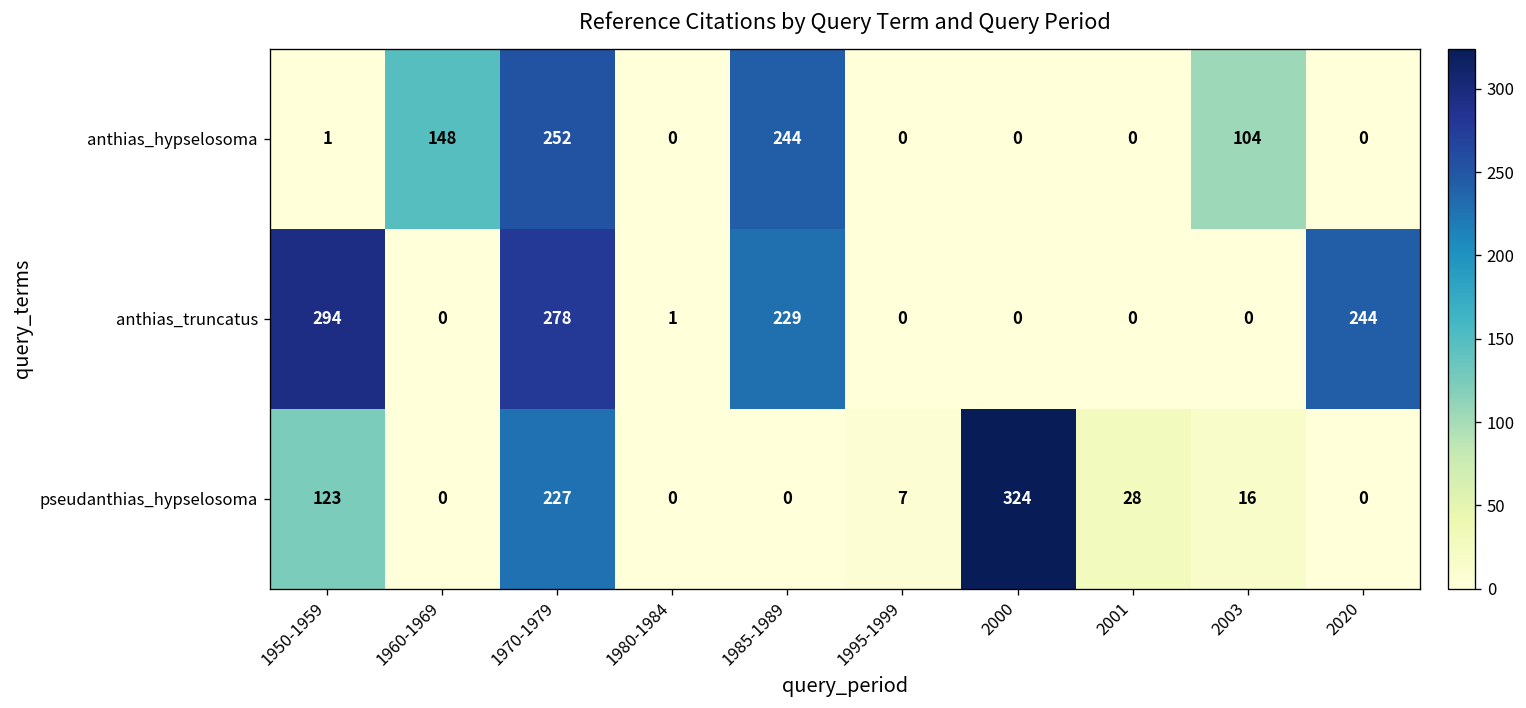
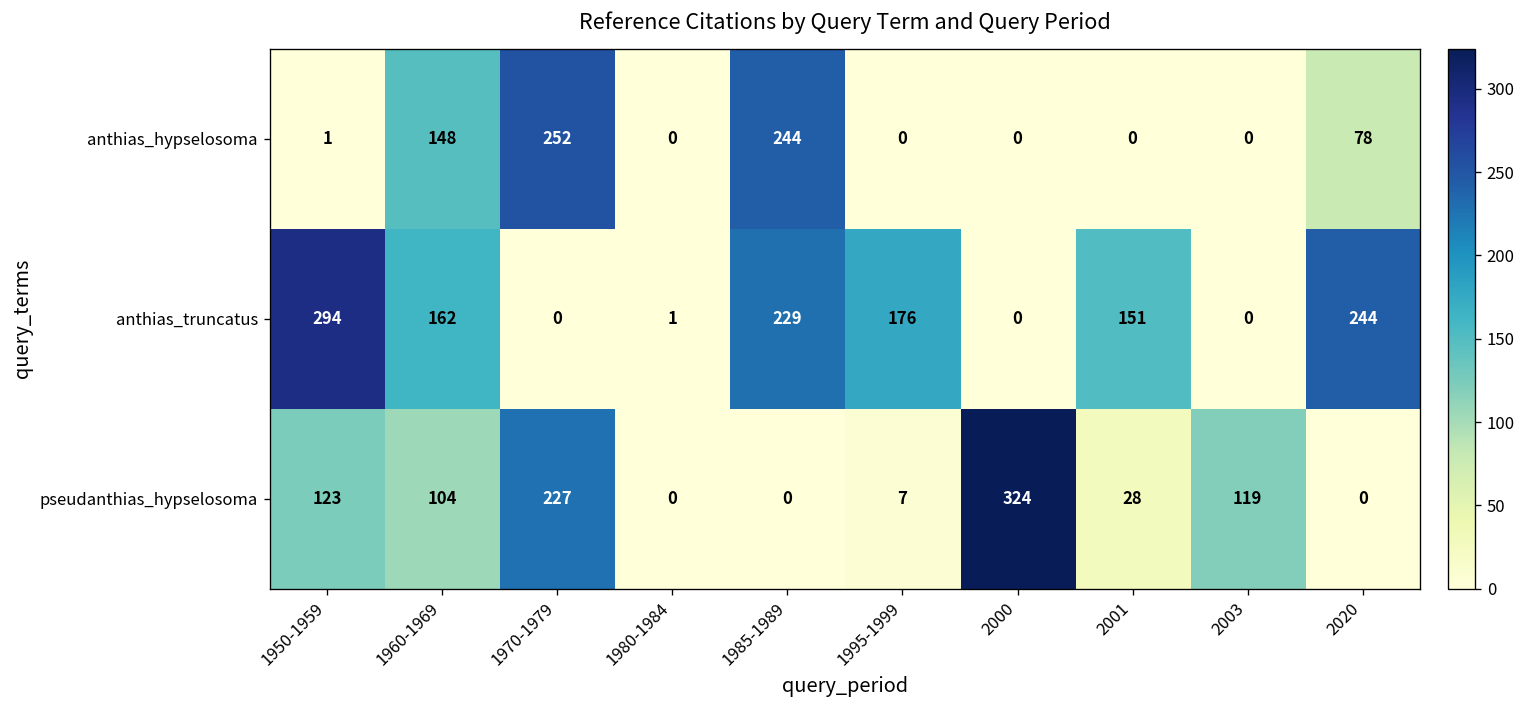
anthias_hypselosoma, 2003: 104 -> 0
anthias_hypselosoma, 2020: 0 -> 78
anthias_truncatus, 1960-1969: 0 -> 162
anthias_truncatus, 1970-1979: 278 -> 0
anthias_truncatus, 1995-1999: 0 -> 176
anthias_truncatus, 2001: 0 -> 151
pseudanthias_hypselosoma, 1960-1969: 0 -> 104
pseudanthias_hypselosoma, 2003: 16 -> 119
